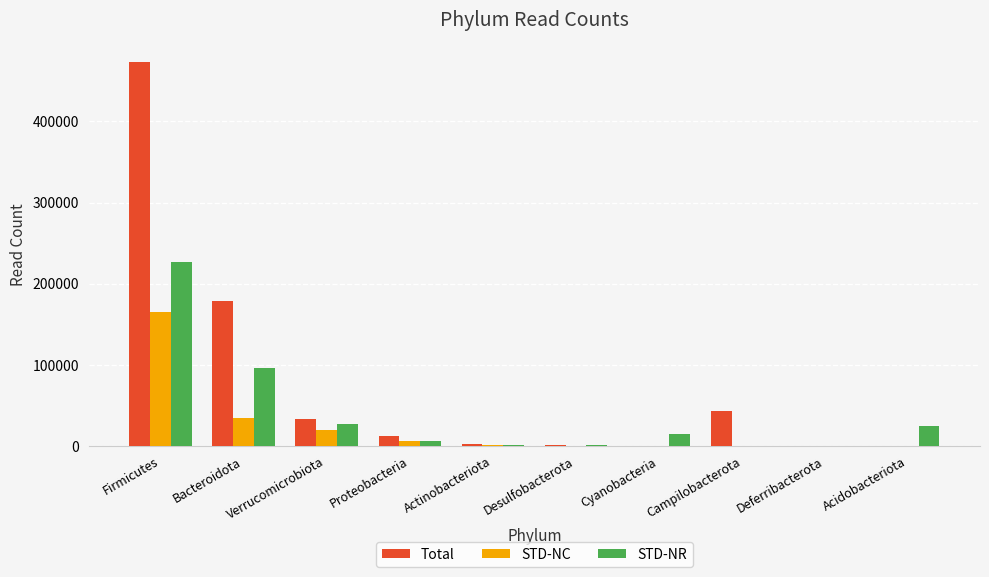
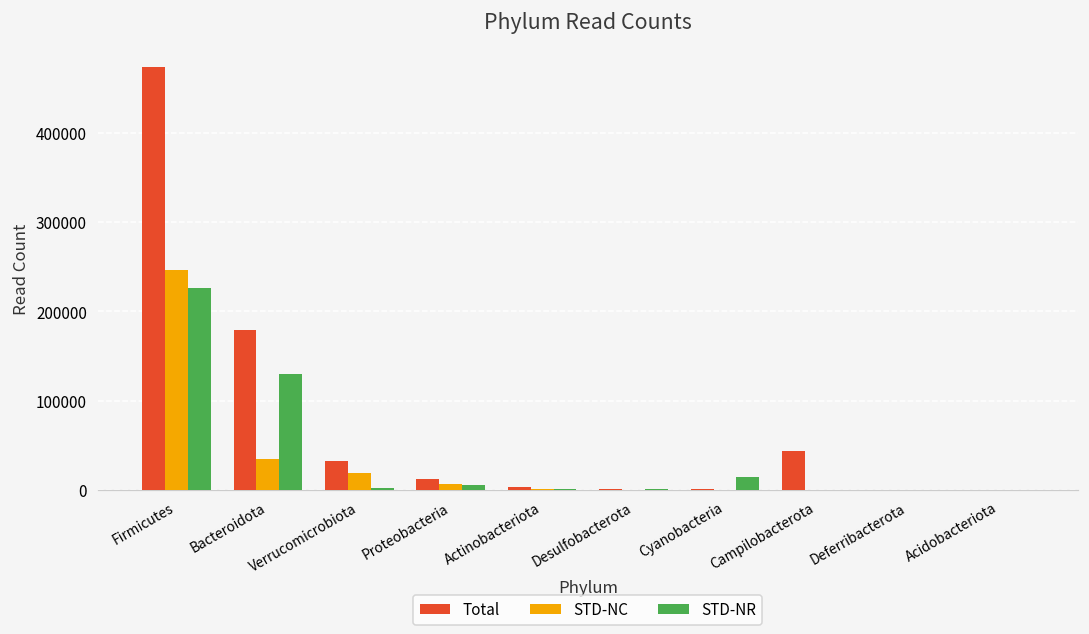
STD-NC, Firmicutes: 160000 -> 250000
STD-NR, Bacteroidota: 100000 -> 130000
STD-NR, Verrucomicrobiota: 30000 -> 0
STD-NR, Acidobacteriota: 20000 -> 0
